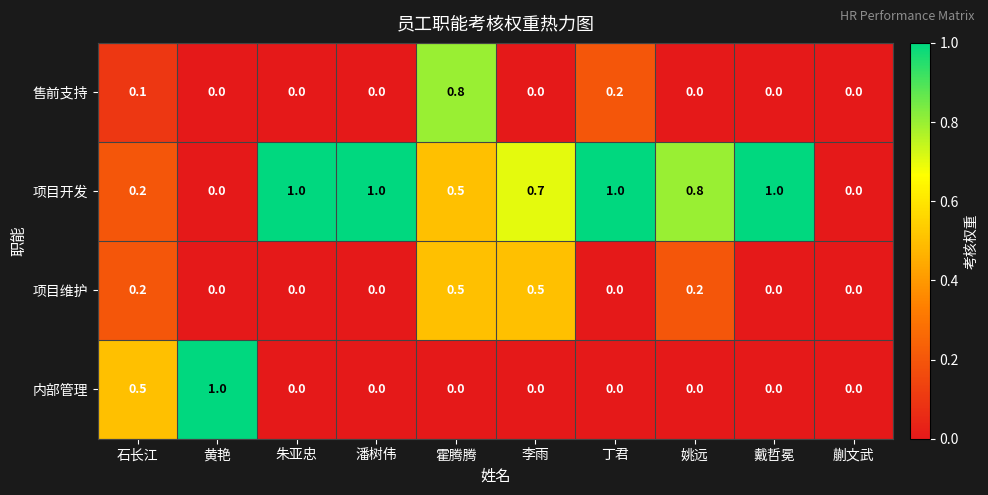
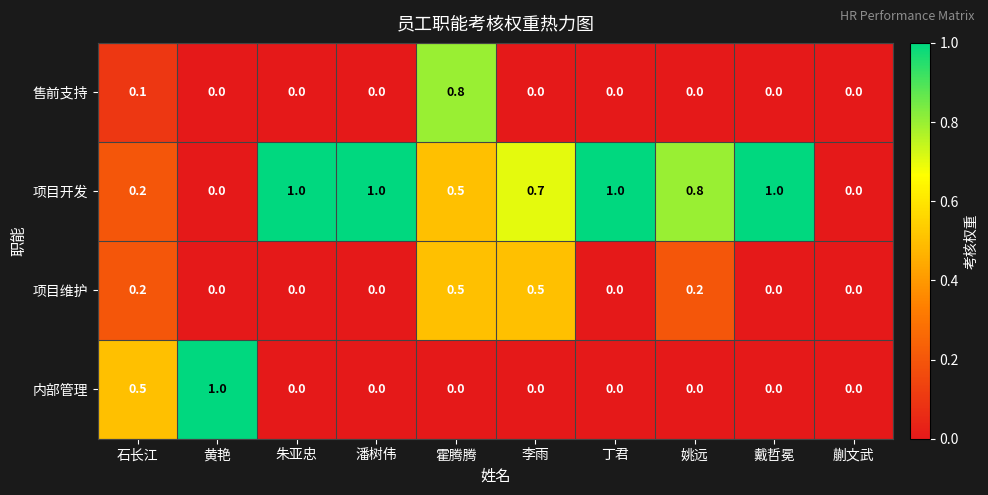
售前支持, 丁君: 0.2 -> 0.0
